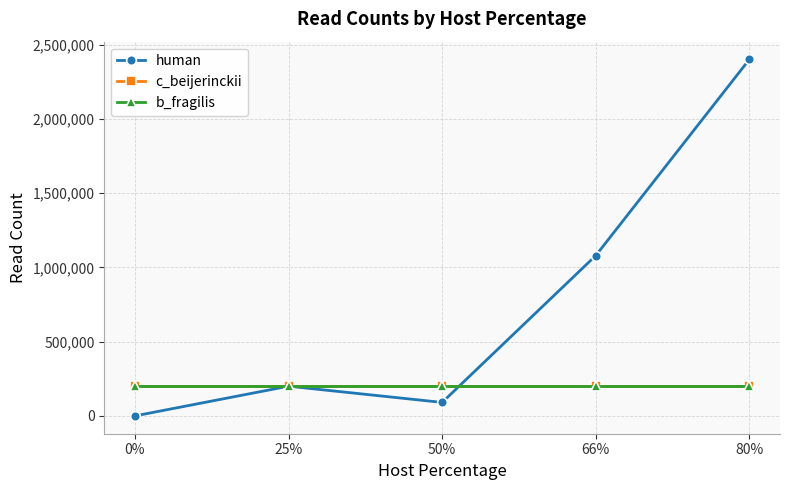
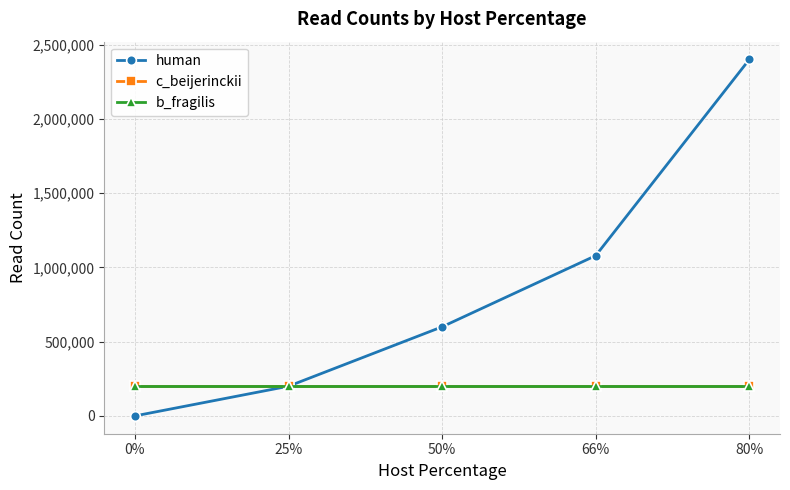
human, 50%: 90,000 -> 600,000
